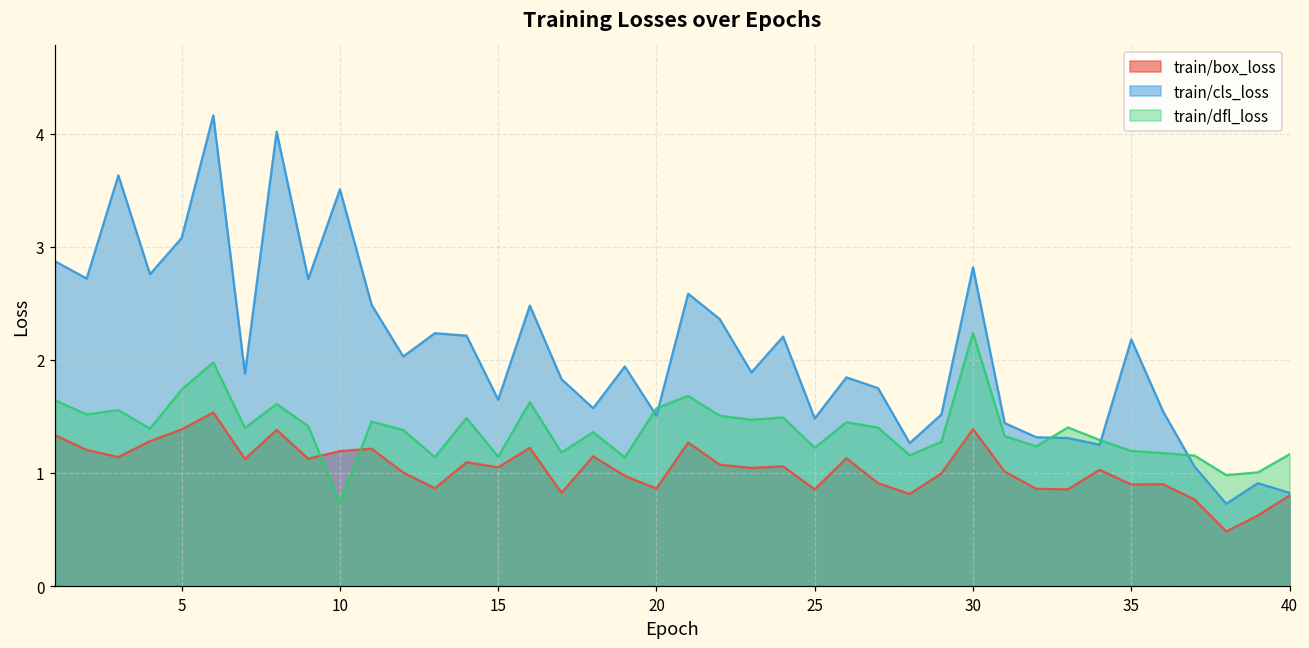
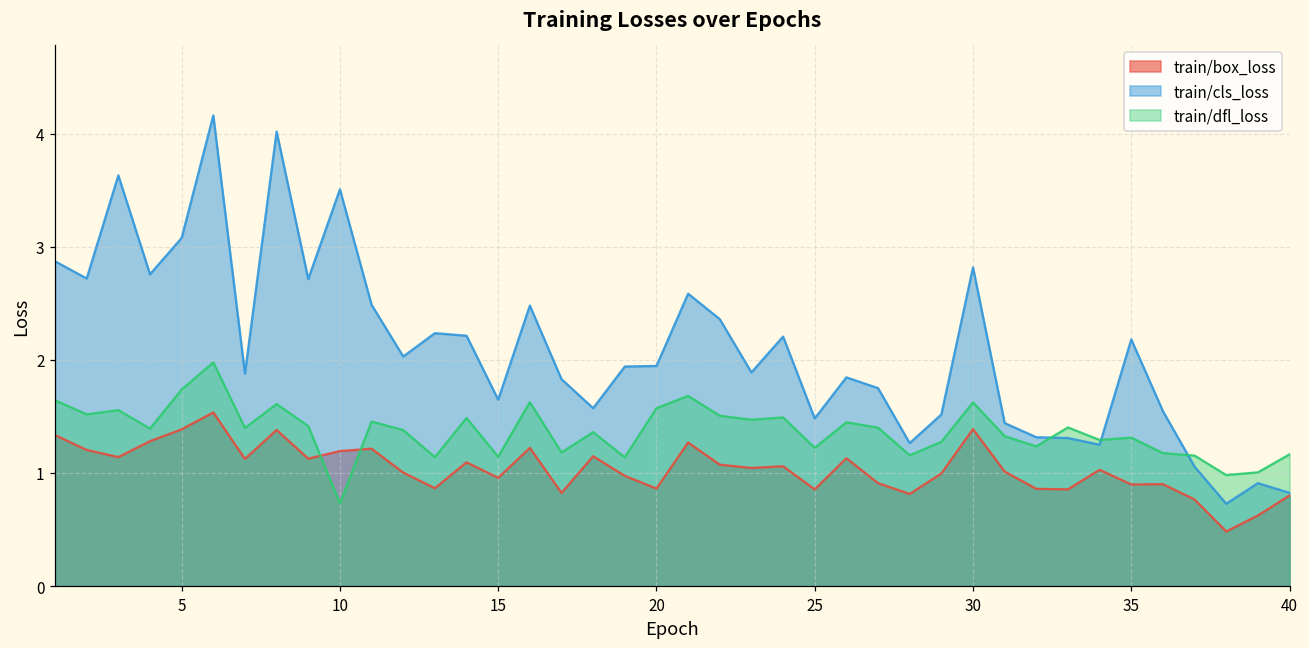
train/box_loss, 15: 1.05 -> 0.96
train/cls_loss, 20: 1.51 -> 1.95
train/dfl_loss, 30: 2.24 -> 1.62
train/dfl_loss, 35: 1.19 -> 1.31
